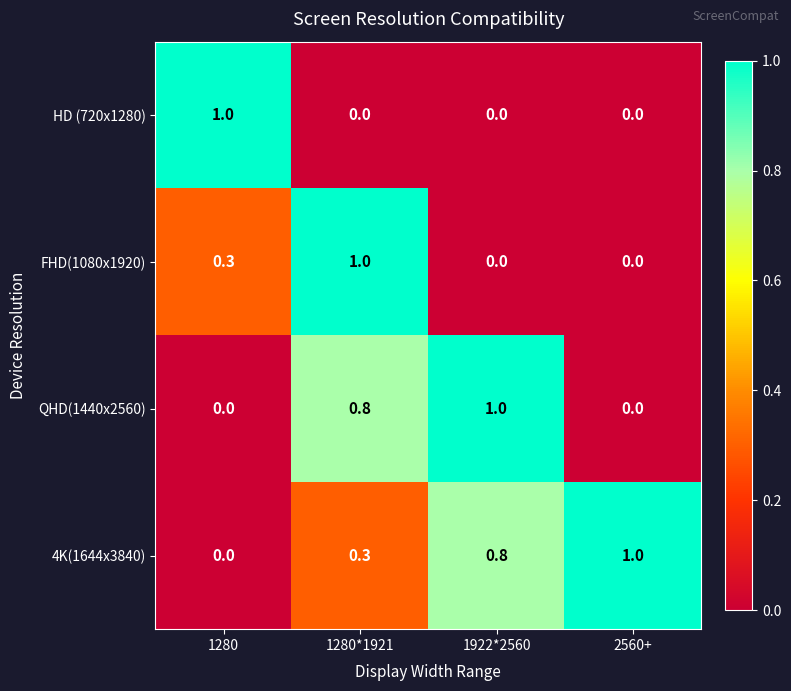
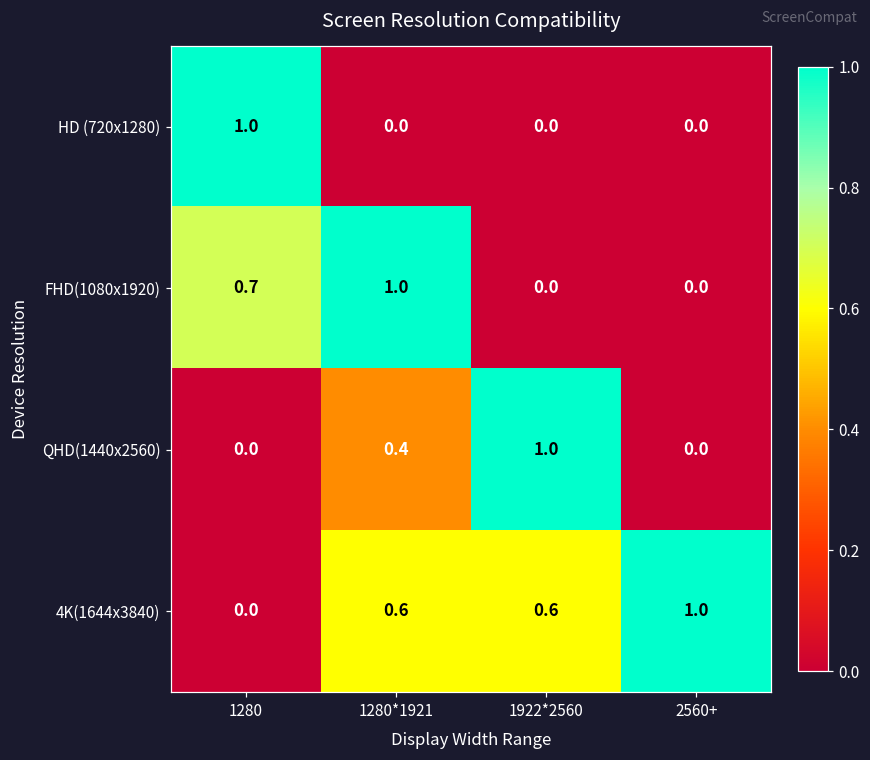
FHD(1080x1920), 1280: 0.3 -> 0.7
QHD(1440x2560), 1280*1921: 0.8 -> 0.4
4K(1644x3840), 1280*1921: 0.3 -> 0.6
4K(1644x3840), 1922*2560: 0.8 -> 0.6
